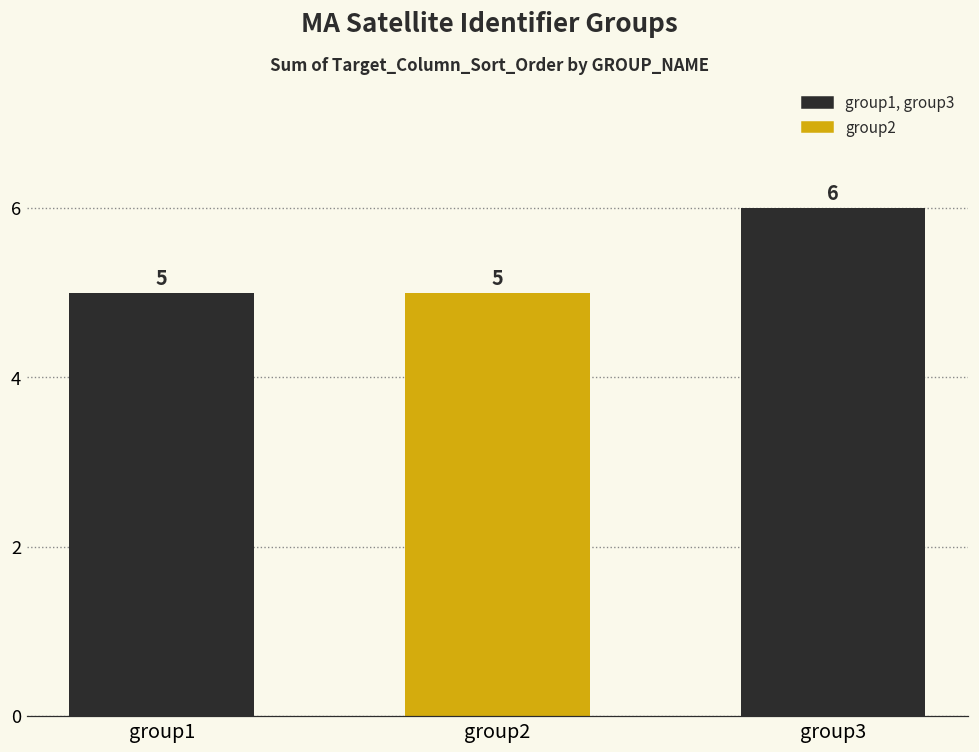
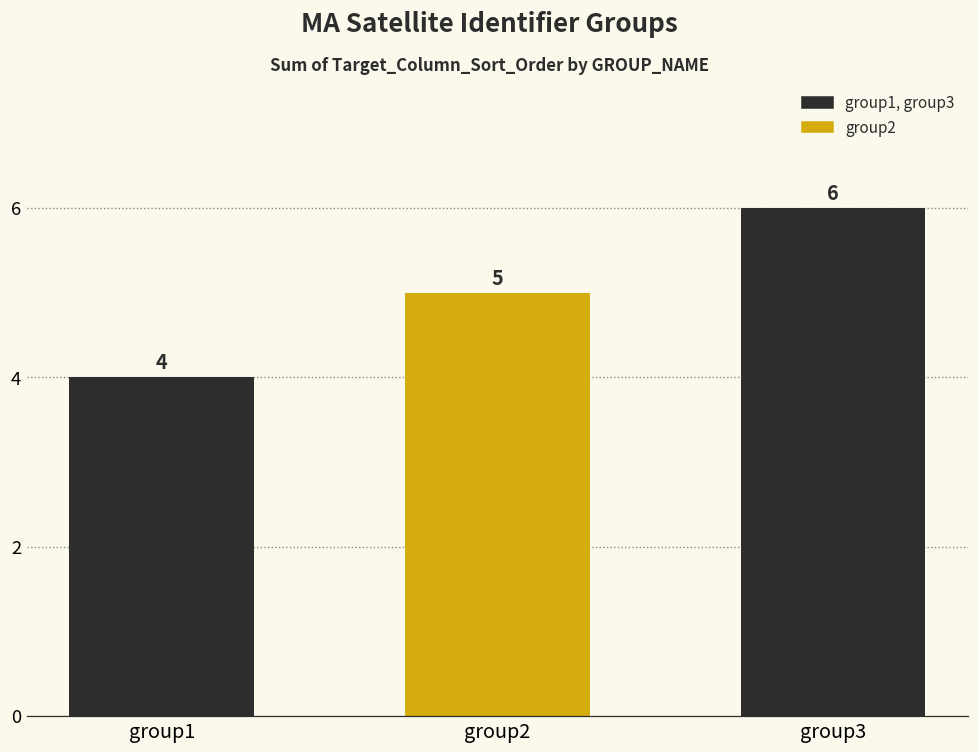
group1: 5 -> 4
